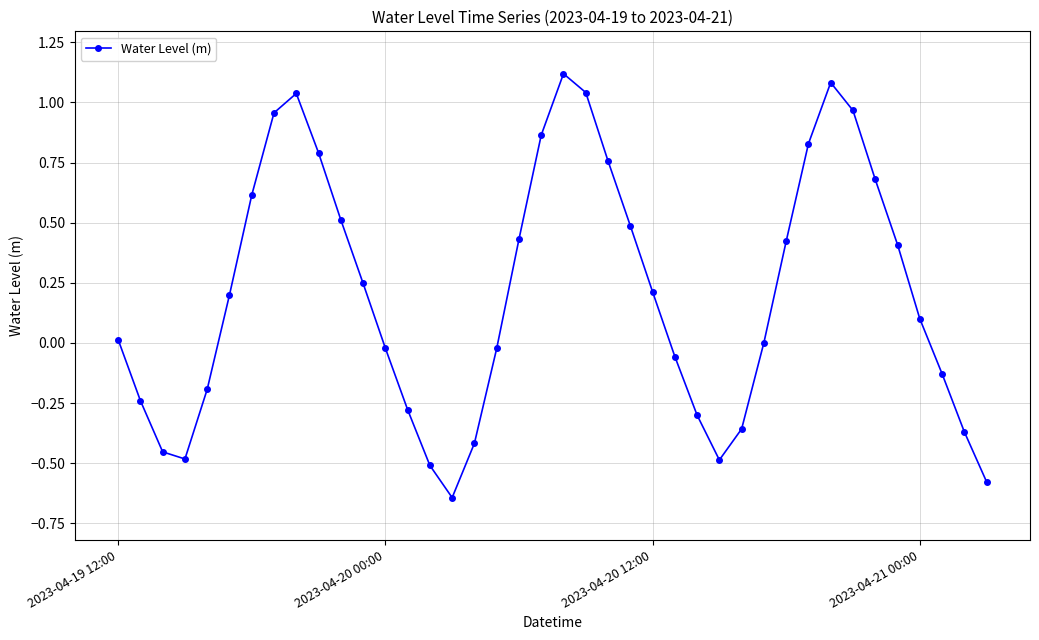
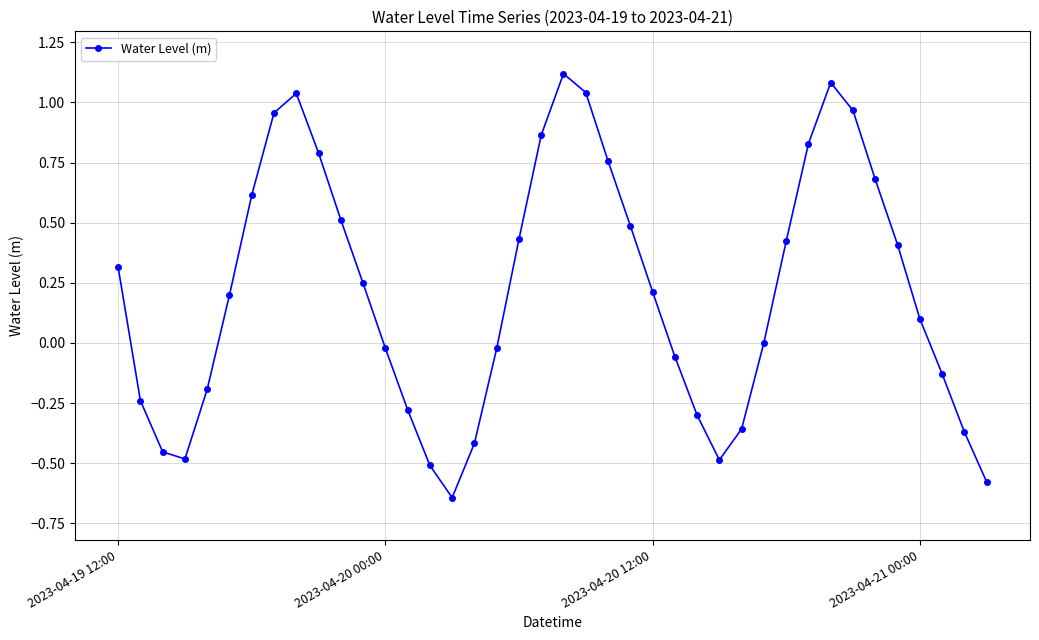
2023-04-19 12:00: 0.01 -> 0.31
